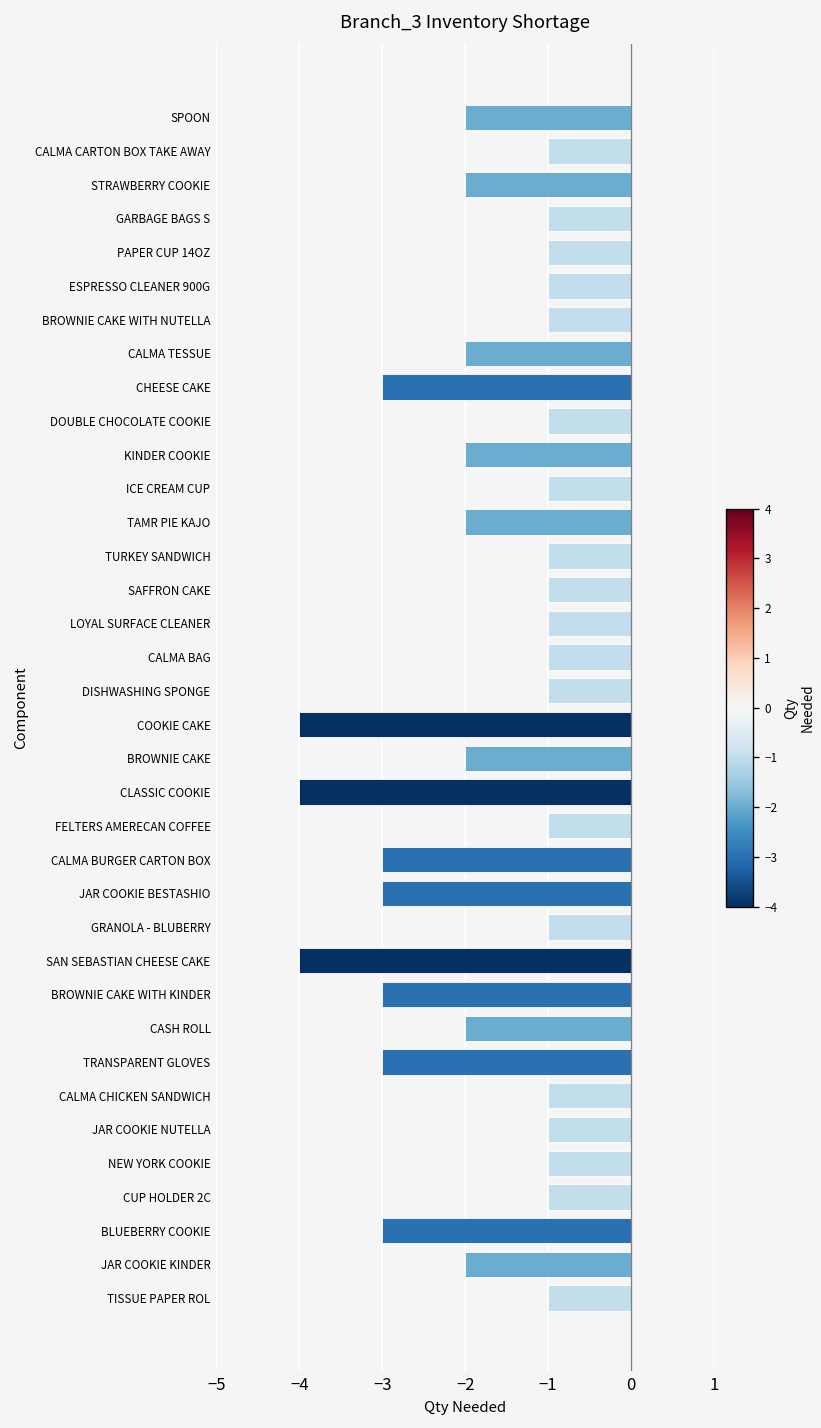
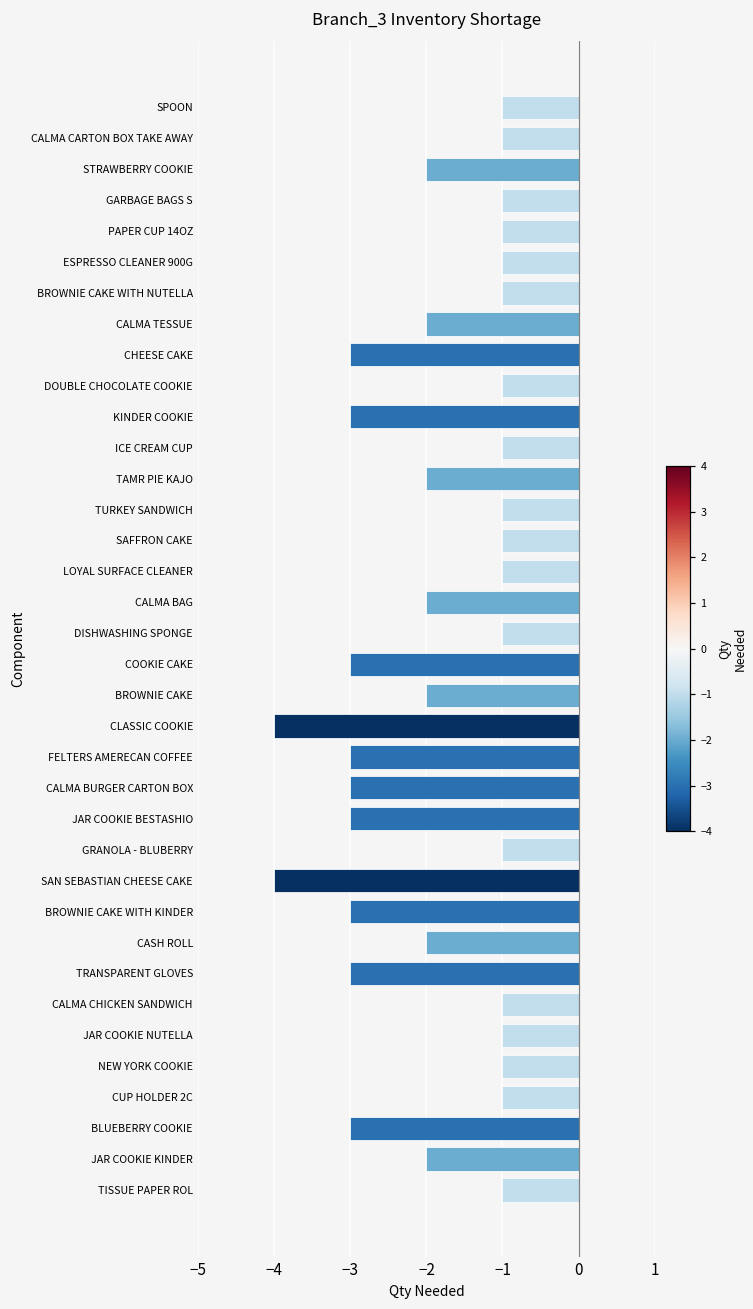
SPOON: -2 -> -1
KINDER COOKIE: -2 -> -3
CALMA BAG: -1 -> -2
COOKIE CAKE: -4 -> -3
FELTERS AMERECAN COFFEE: -1 -> -3
